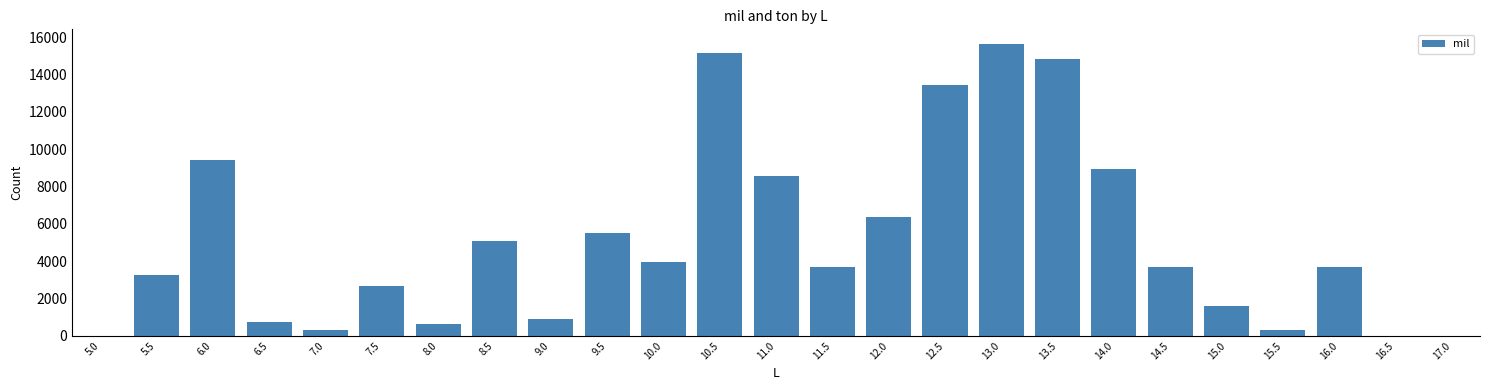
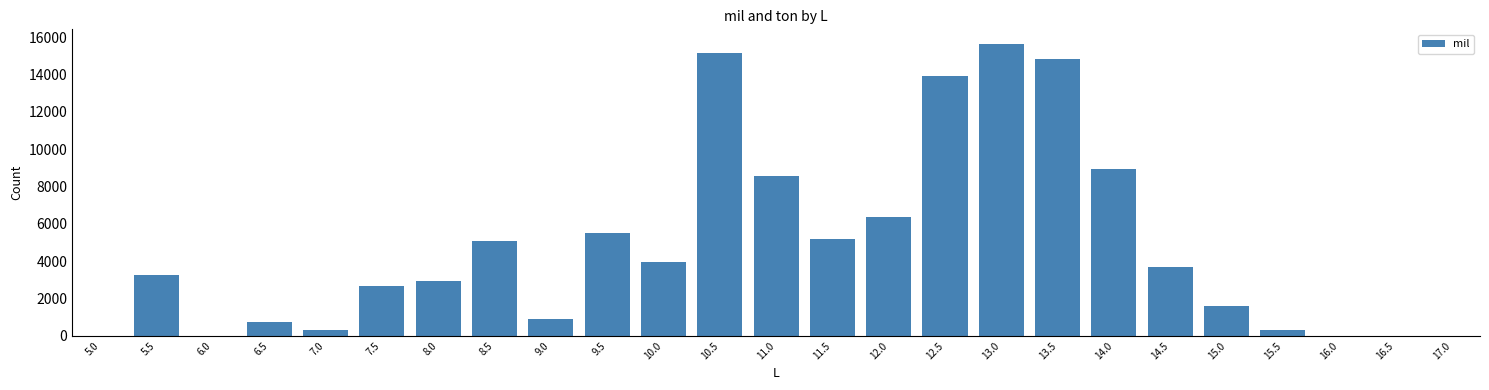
6.0: 9400 -> 0
8.0: 700 -> 2900
11.5: 3700 -> 5200
12.5: 13500 -> 13900
16.0: 3700 -> 0
